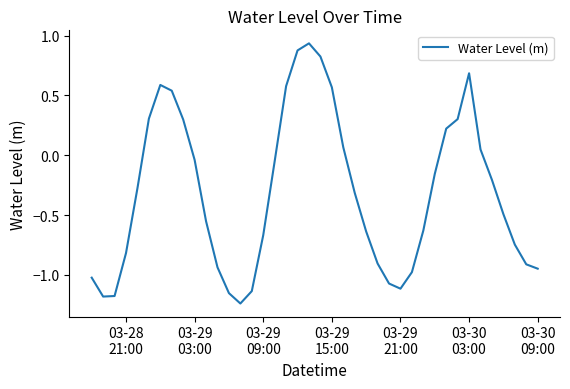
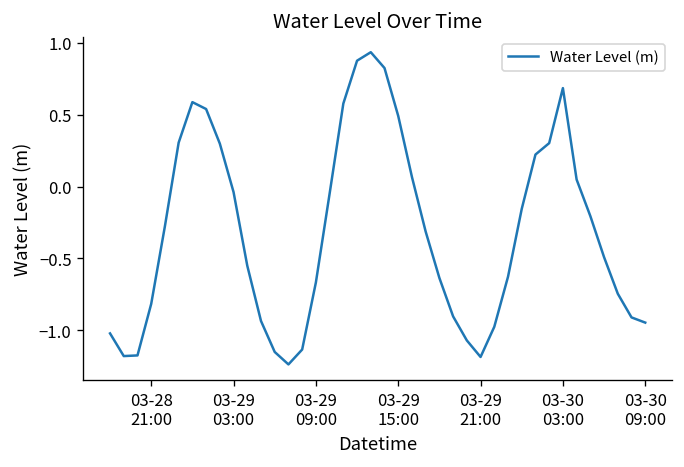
03-29 15:00: 0.57 -> 0.49
03-29 21:00: -1.11 -> -1.19
